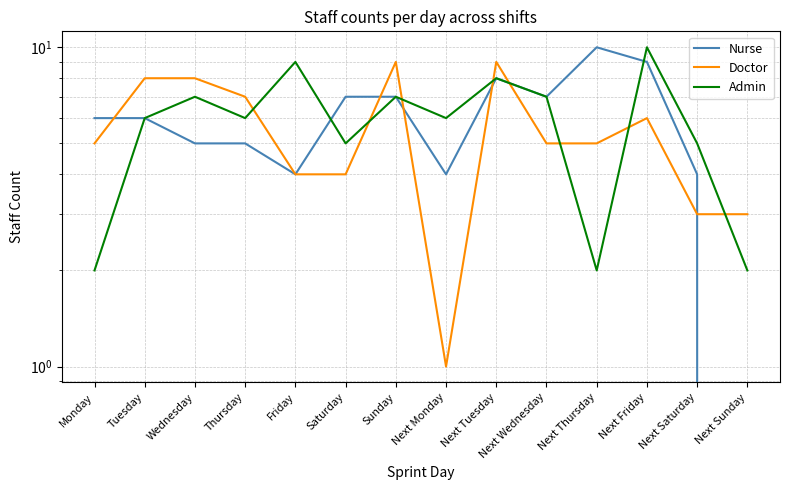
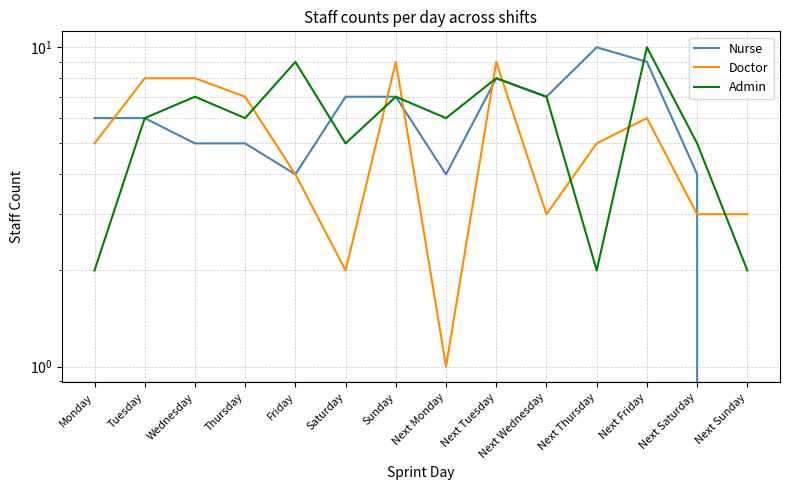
Doctor, Saturday: 4 -> 2
Doctor, Next Wednesday: 5 -> 3
